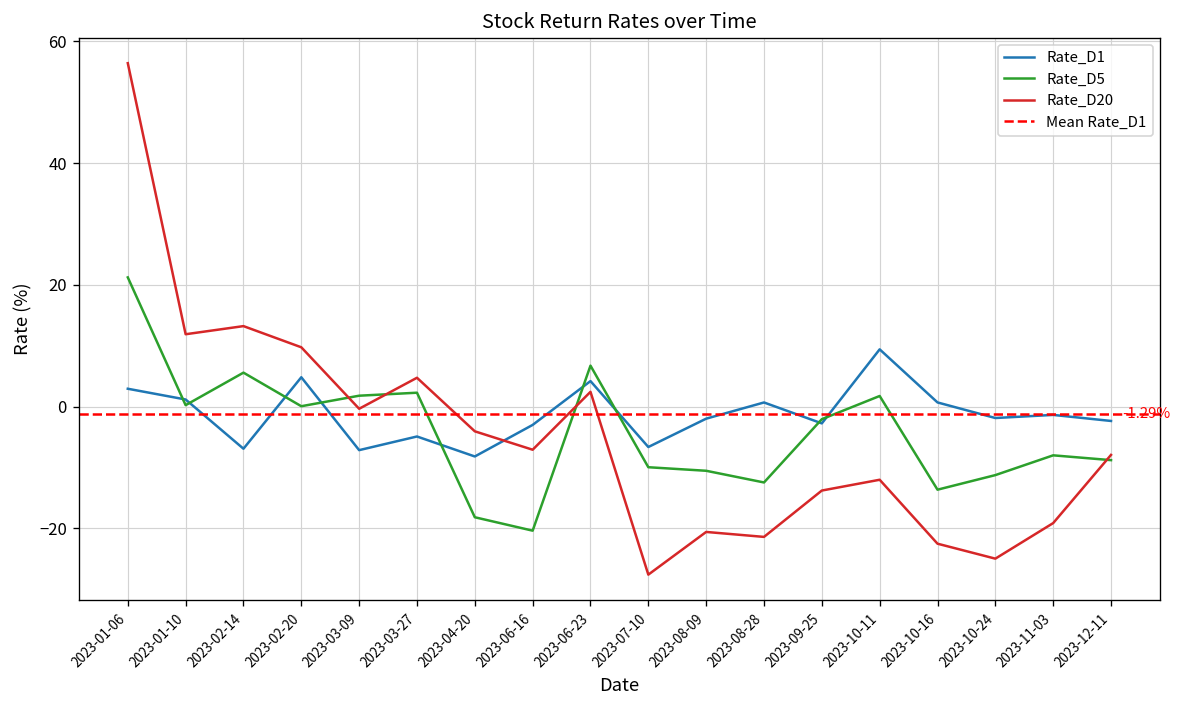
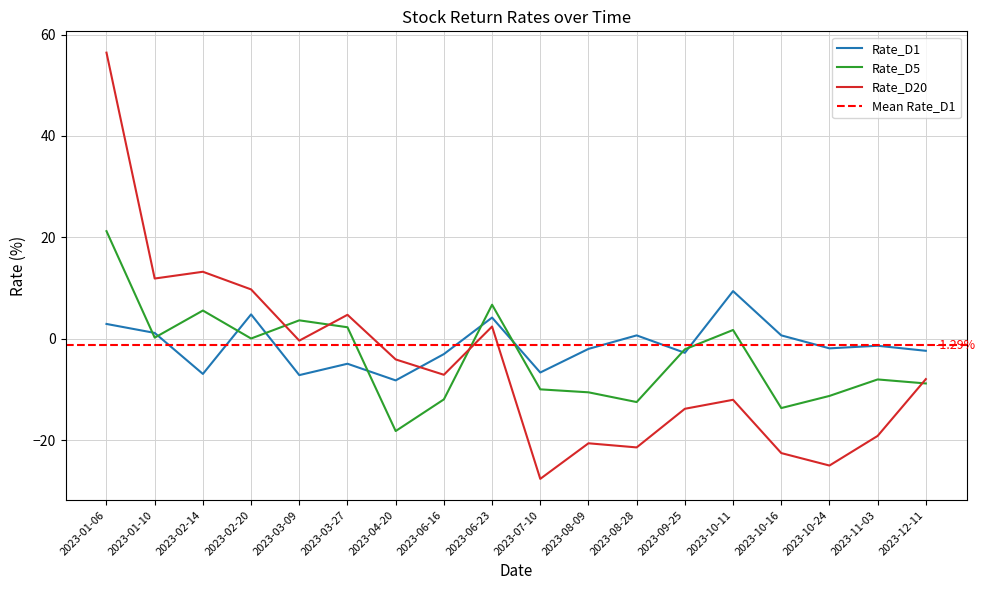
Rate_D5, 2023-03-09: 2 -> 4
Rate_D5, 2023-06-16: -20 -> -12
